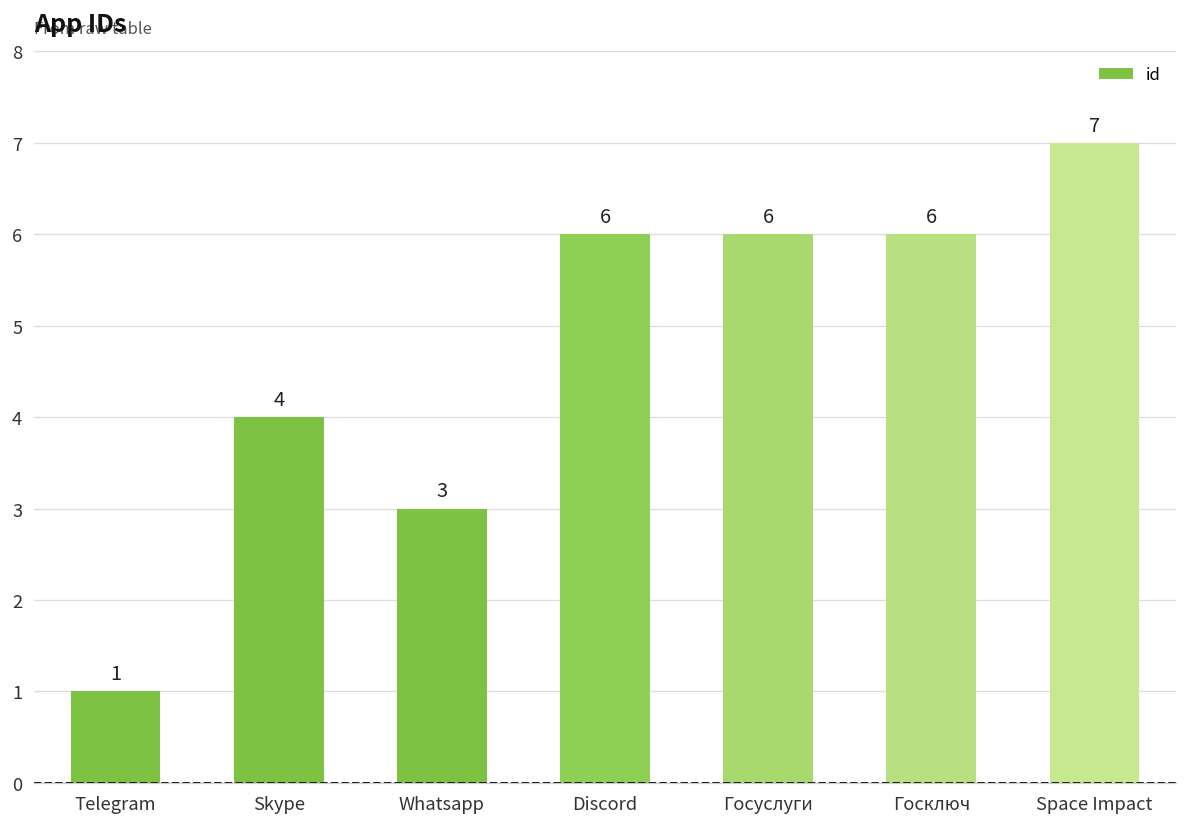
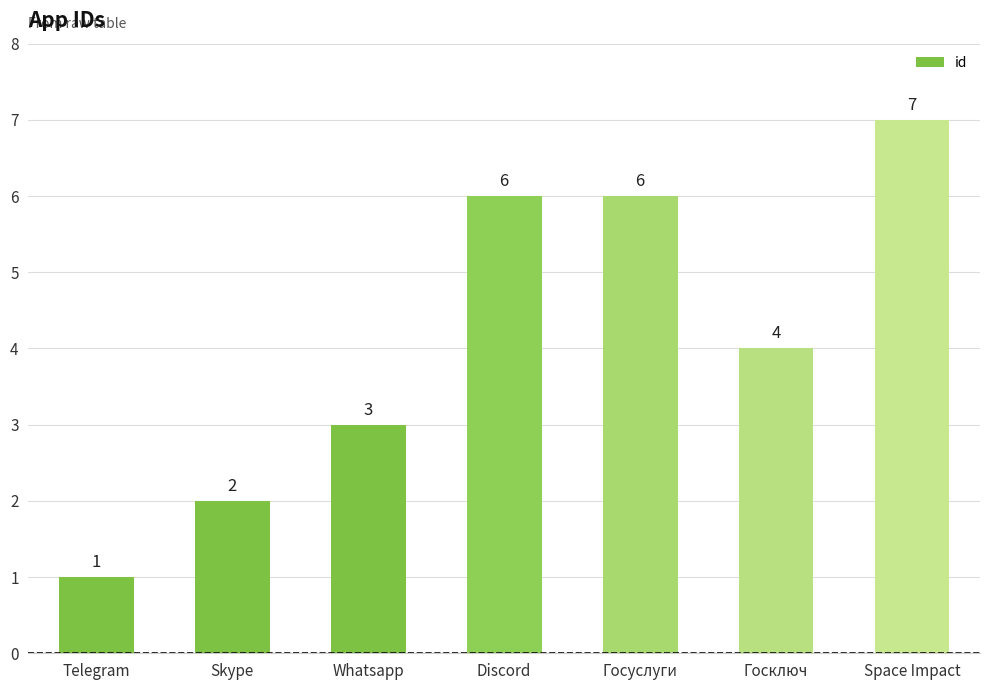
Skype: 4 -> 2
Госключ: 6 -> 4
